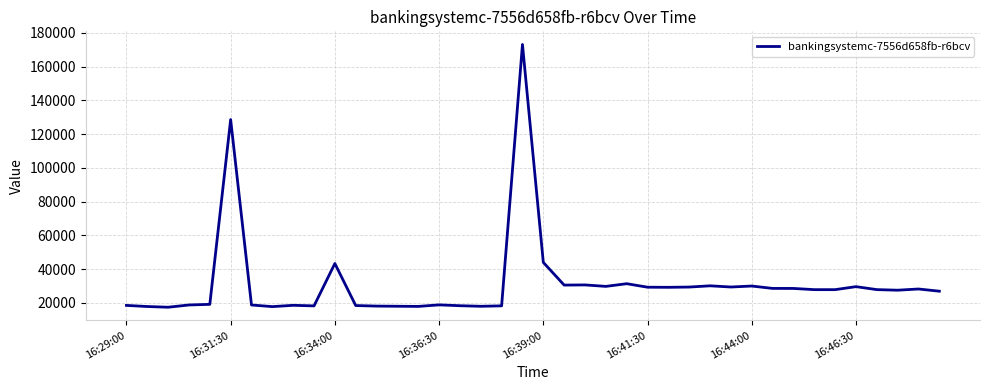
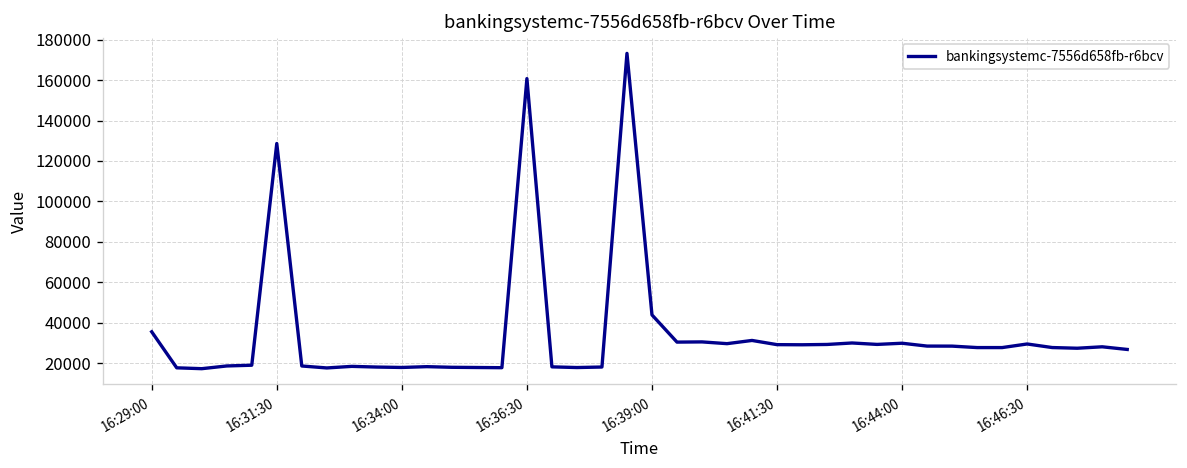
16:29:00: 18000 -> 36000
16:34:00: 43000 -> 18000
16:36:30: 19000 -> 161000
